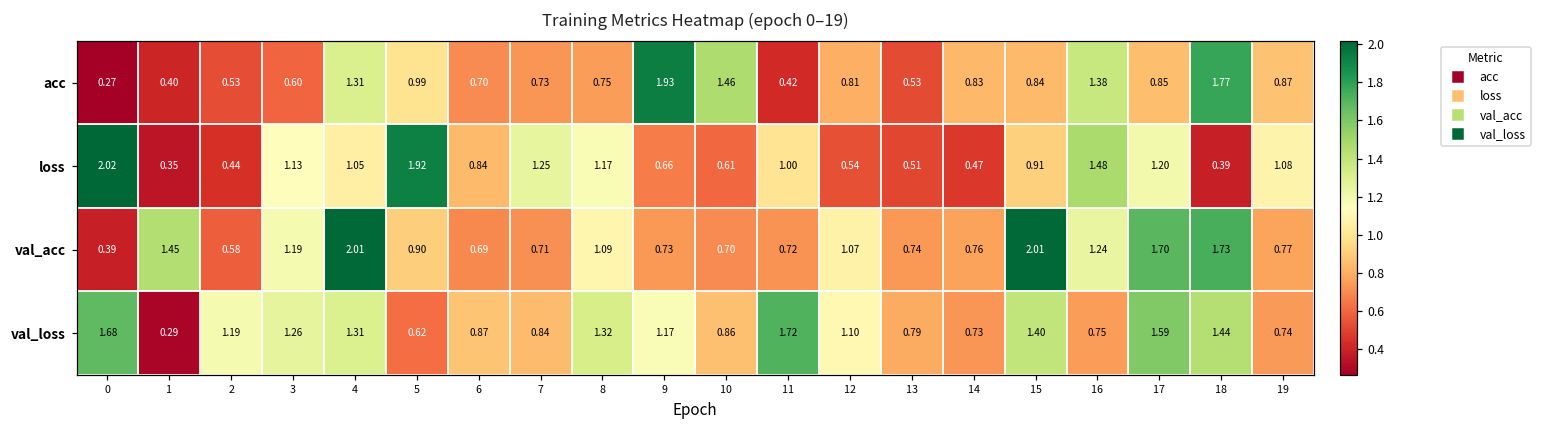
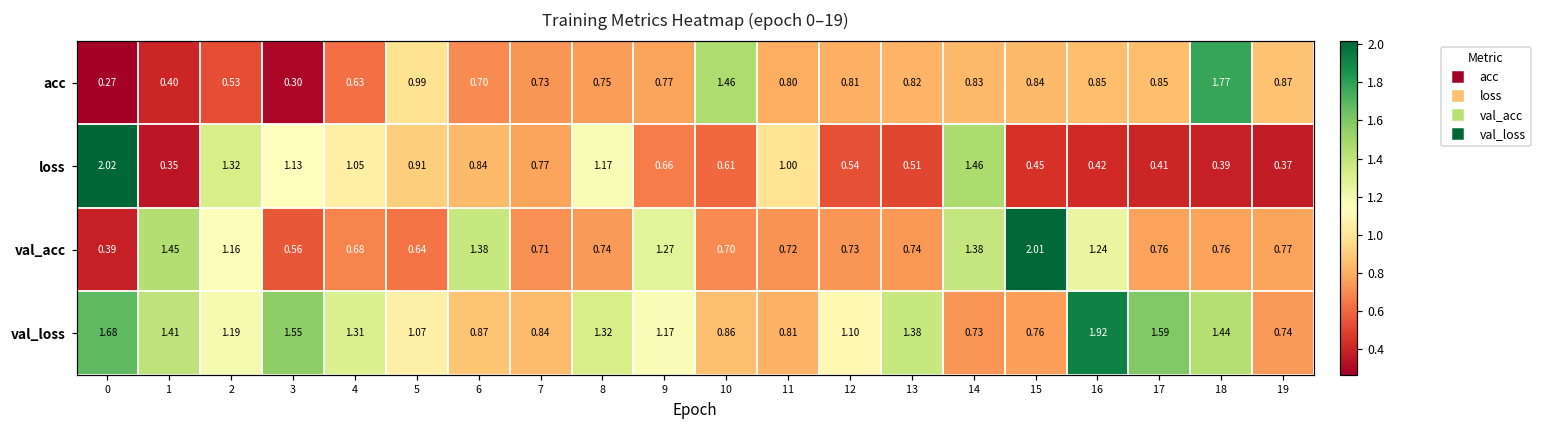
acc, 3: 0.60 -> 0.30
acc, 4: 1.31 -> 0.63
acc, 9: 1.93 -> 0.77
acc, 11: 0.42 -> 0.80
acc, 13: 0.53 -> 0.82
acc, 16: 1.38 -> 0.85
loss, 2: 0.44 -> 1.32
loss, 5: 1.92 -> 0.91
loss, 7: 1.25 -> 0.77
loss, 14: 0.47 -> 1.46
loss, 15: 0.91 -> 0.45
loss, 16: 1.48 -> 0.42
loss, 17: 1.20 -> 0.41
loss, 19: 1.08 -> 0.37
val_acc, 2: 0.58 -> 1.16
val_acc, 3: 1.19 -> 0.56
val_acc, 4: 2.01 -> 0.68
val_acc, 5: 0.90 -> 0.64
val_acc, 6: 0.69 -> 1.38
val_acc, 8: 1.09 -> 0.74
val_acc, 9: 0.73 -> 1.27
val_acc, 12: 1.07 -> 0.73
val_acc, 14: 0.76 -> 1.38
val_acc, 17: 1.70 -> 0.76
val_acc, 18: 1.73 -> 0.76
val_loss, 1: 0.29 -> 1.41
val_loss, 3: 1.26 -> 1.55
val_loss, 5: 0.62 -> 1.07
val_loss, 11: 1.72 -> 0.81
val_loss, 13: 0.79 -> 1.38
val_loss, 15: 1.40 -> 0.76
val_loss, 16: 0.75 -> 1.92
